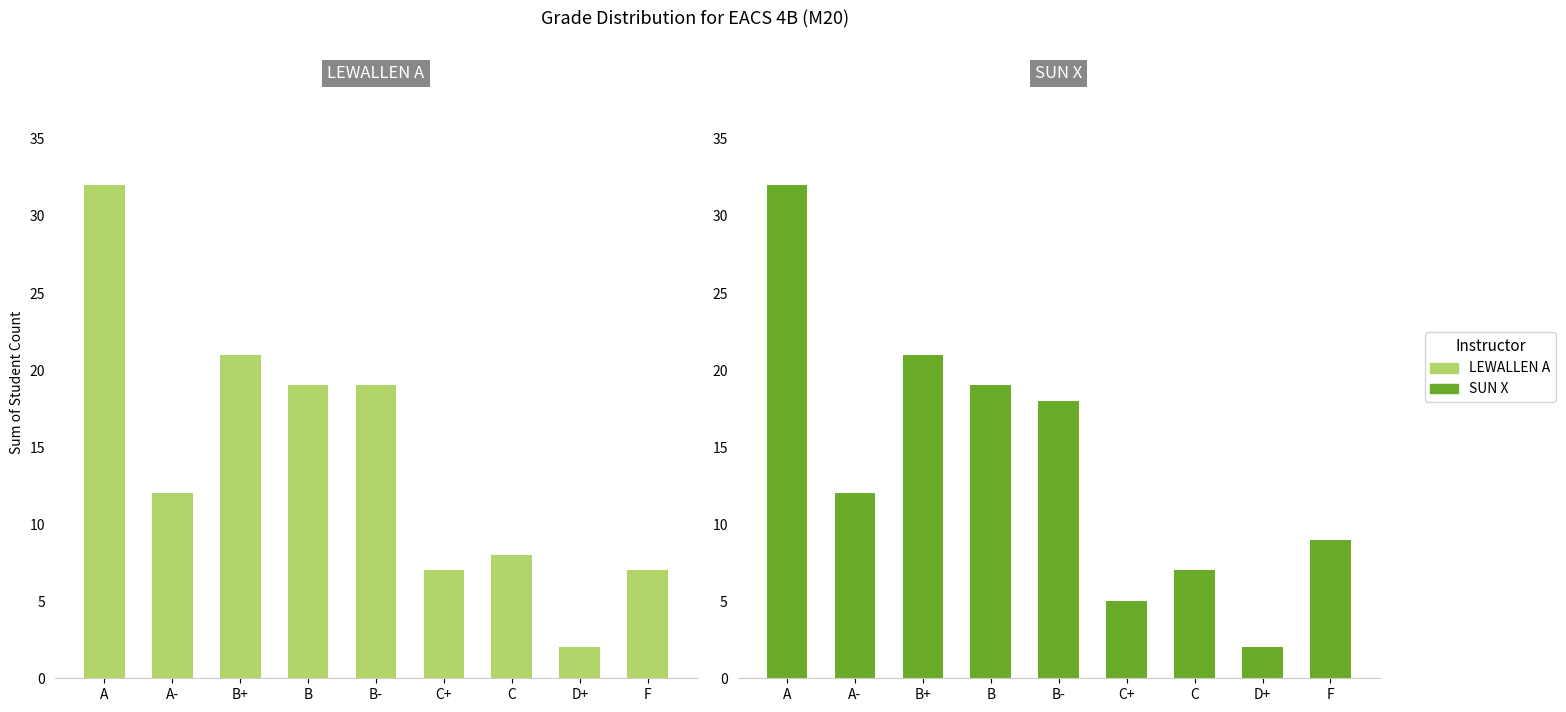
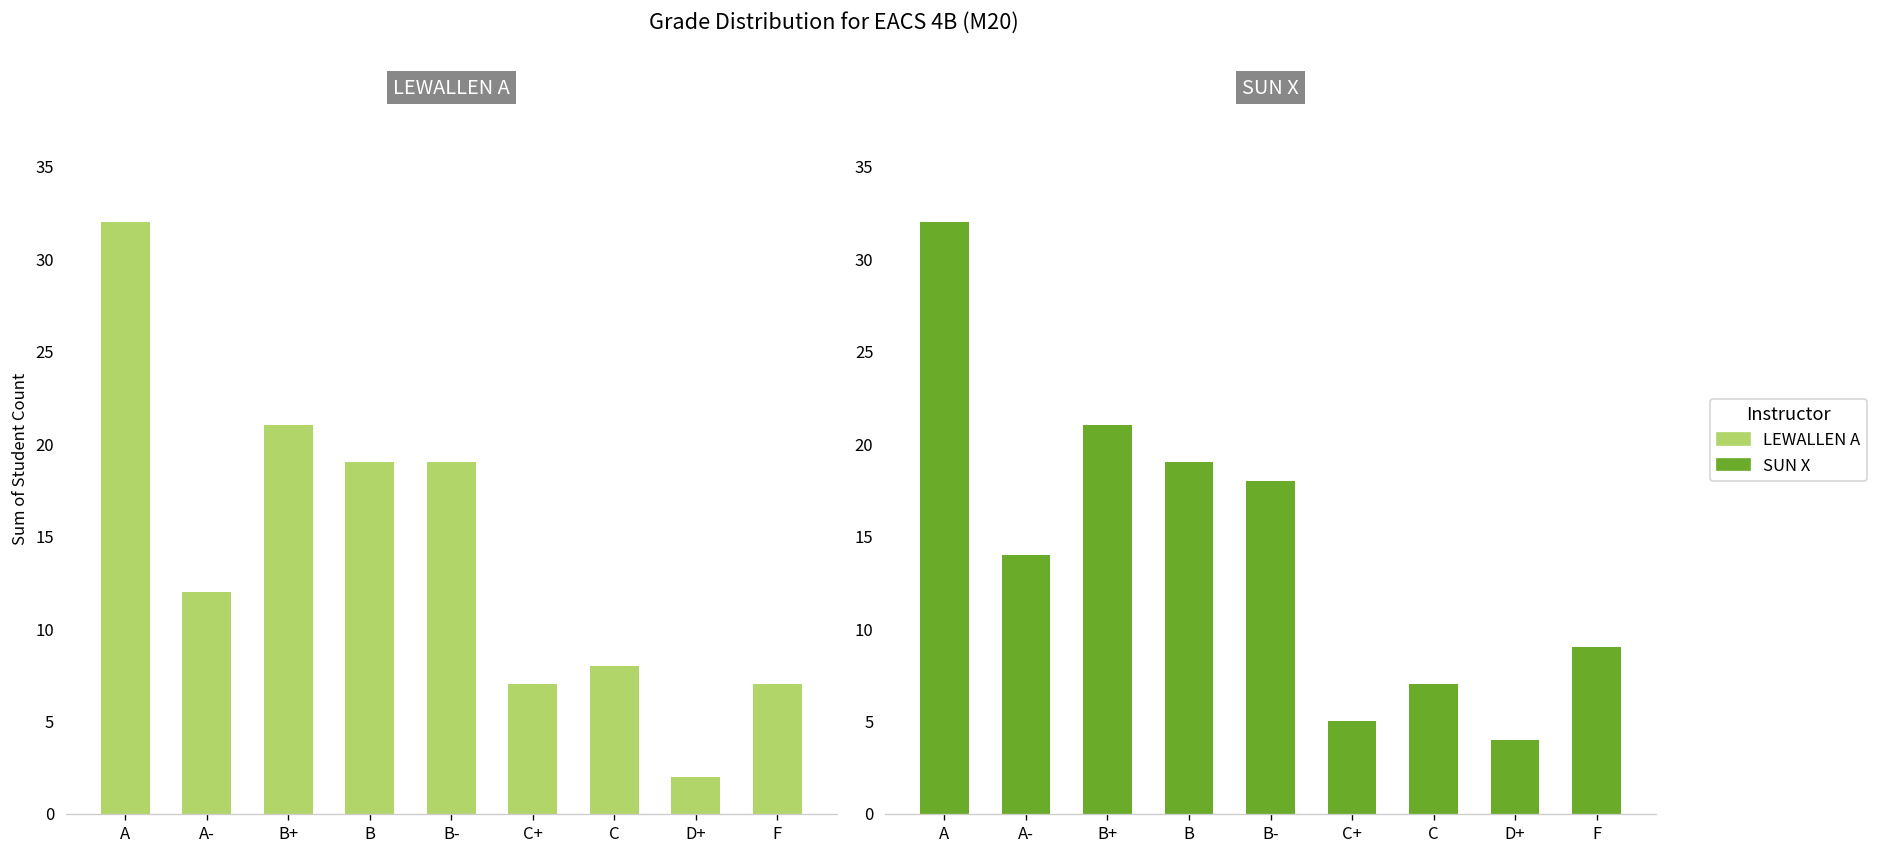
SUN X, A-: 12 -> 14
SUN X, D+: 2 -> 4
